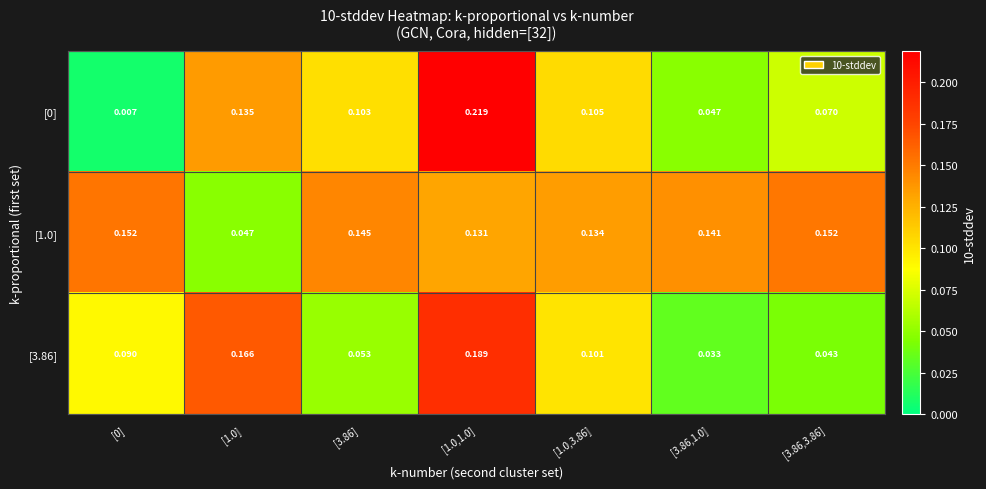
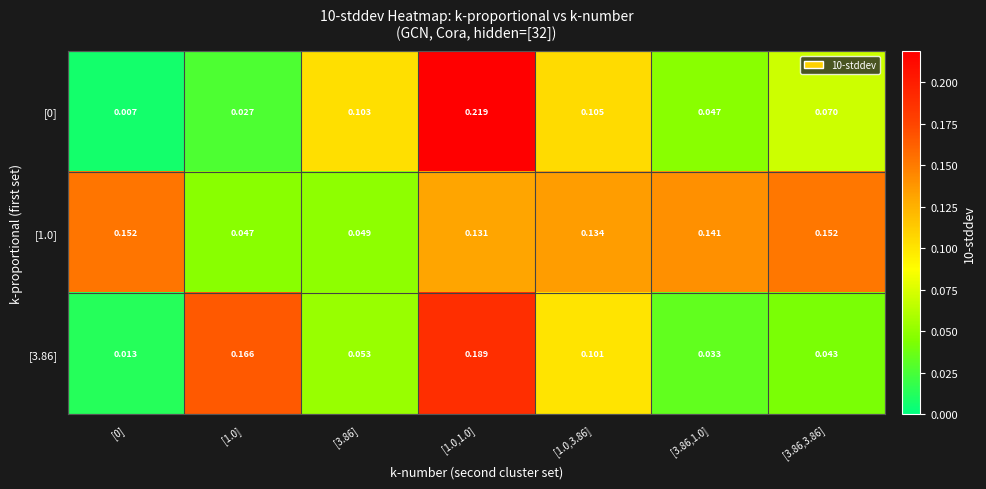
[0], [1.0]: 0.135 -> 0.027
[1.0], [3.86]: 0.145 -> 0.049
[3.86], [0]: 0.090 -> 0.013
